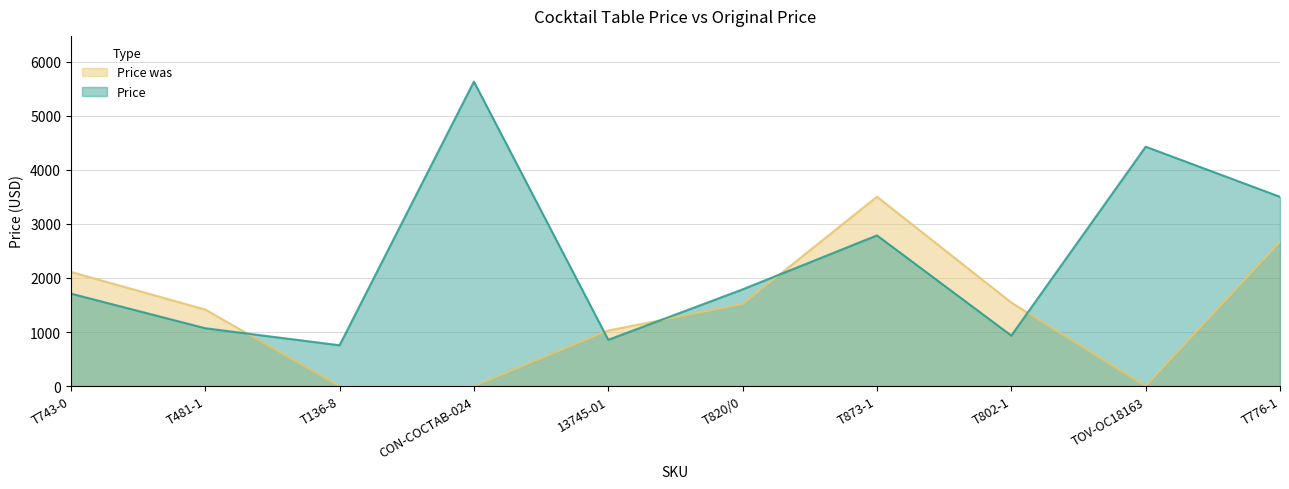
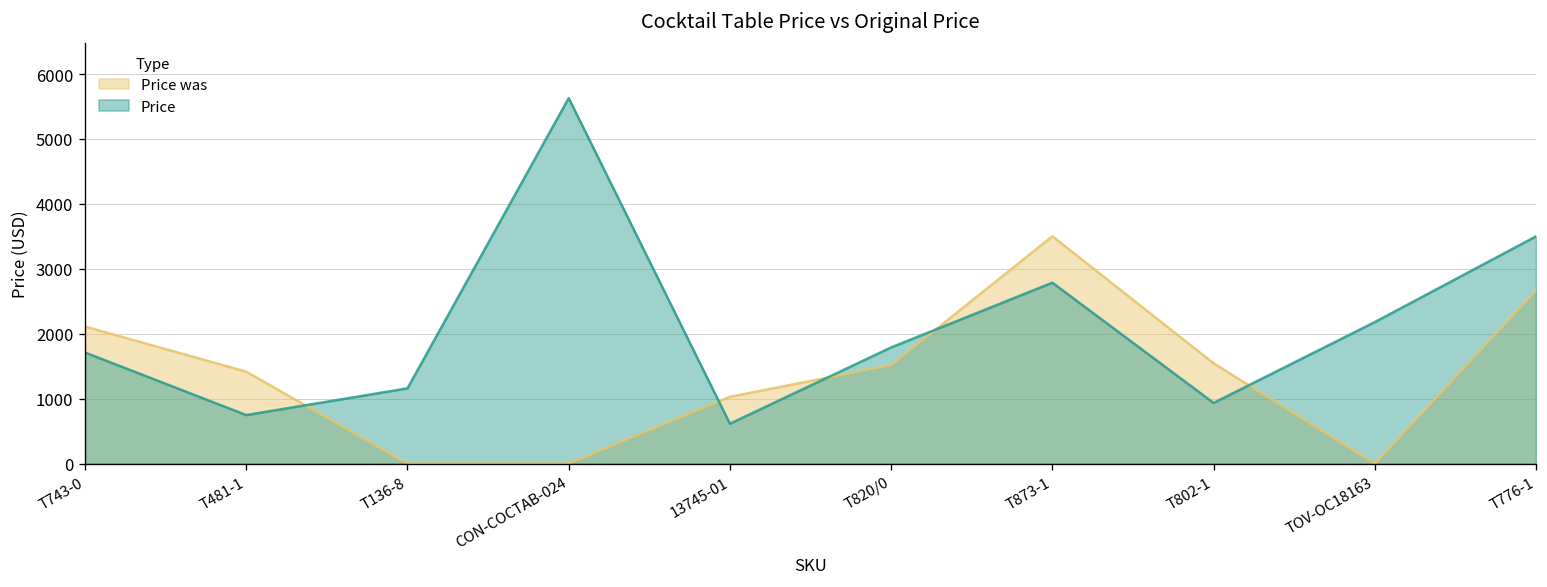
Price, T481-1: 1100 -> 700
Price, T136-8: 800 -> 1200
Price, 13745-01: 900 -> 600
Price, TOV-OC18163: 4400 -> 2200
